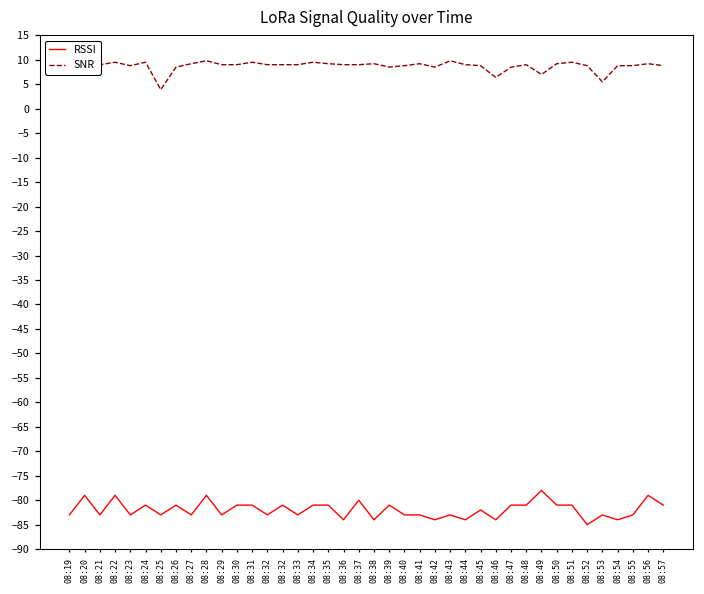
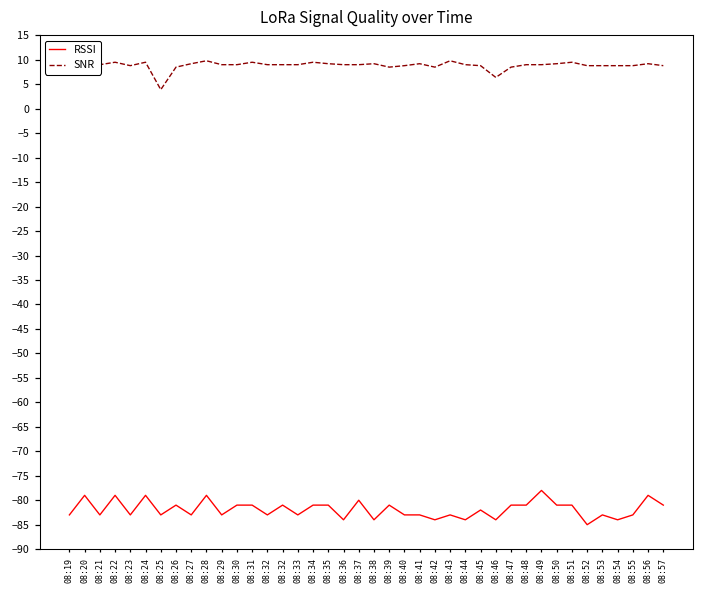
RSSI, 08:24: -81 -> -79
SNR, 08:49: 7 -> 9
SNR, 08:53: 6 -> 9
